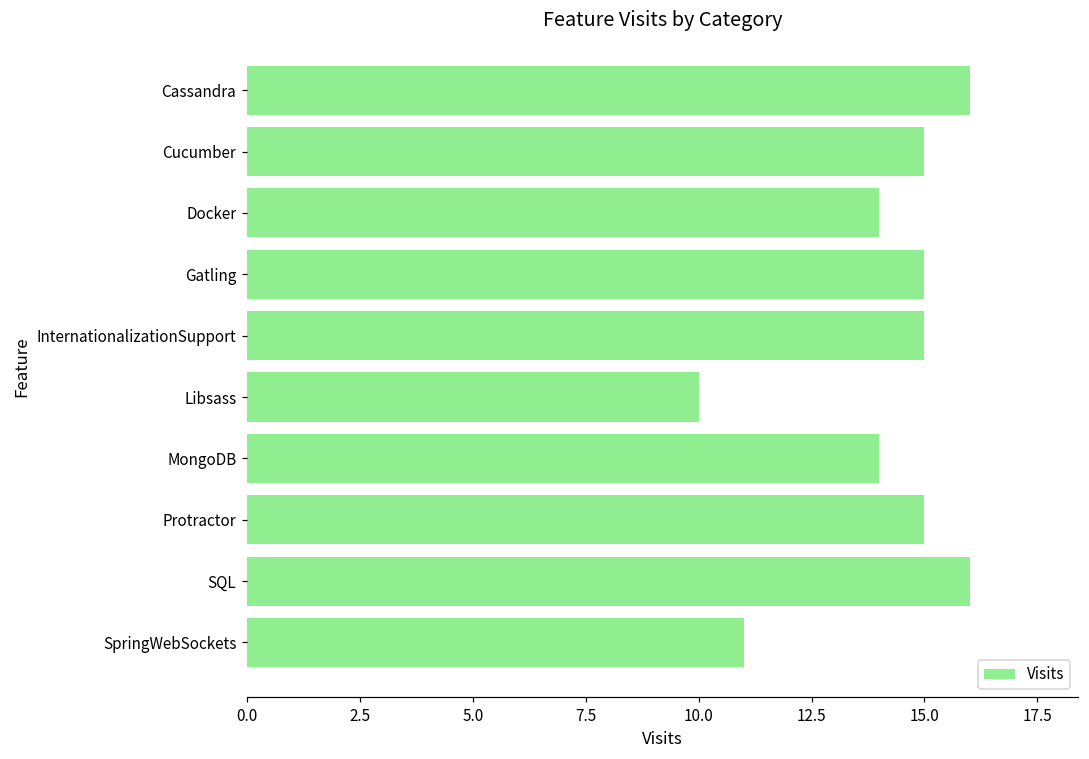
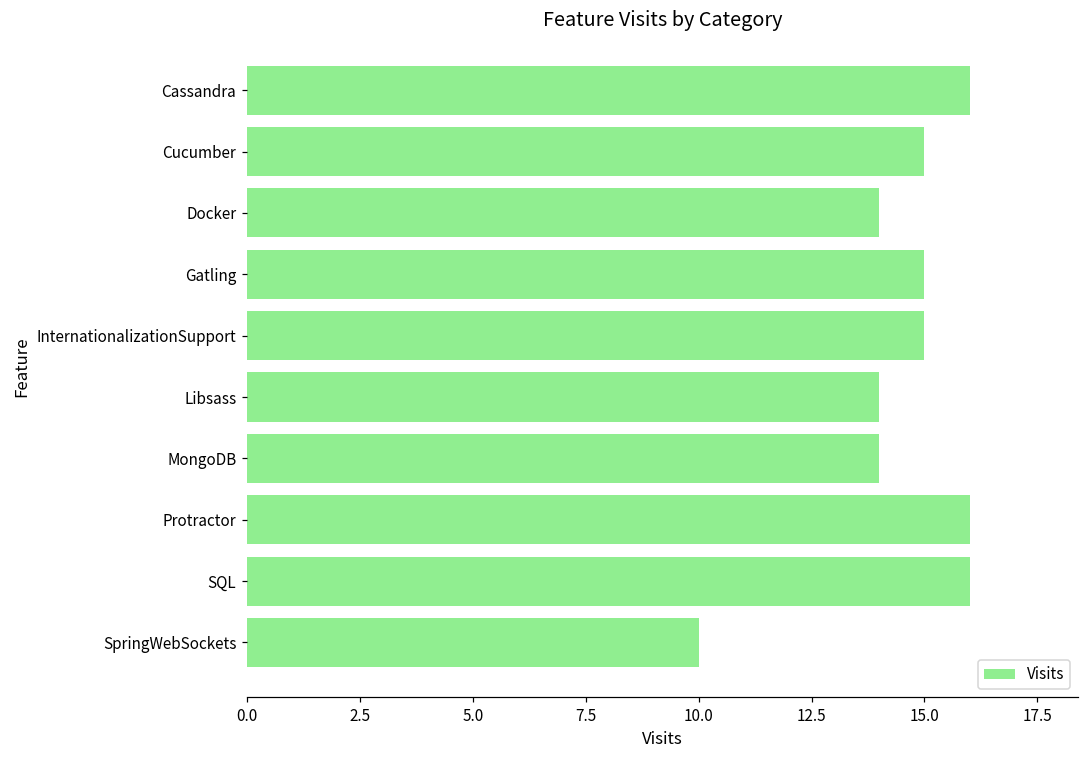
Libsass: 10 -> 14
Protractor: 15 -> 16
SpringWebSockets: 11 -> 10
